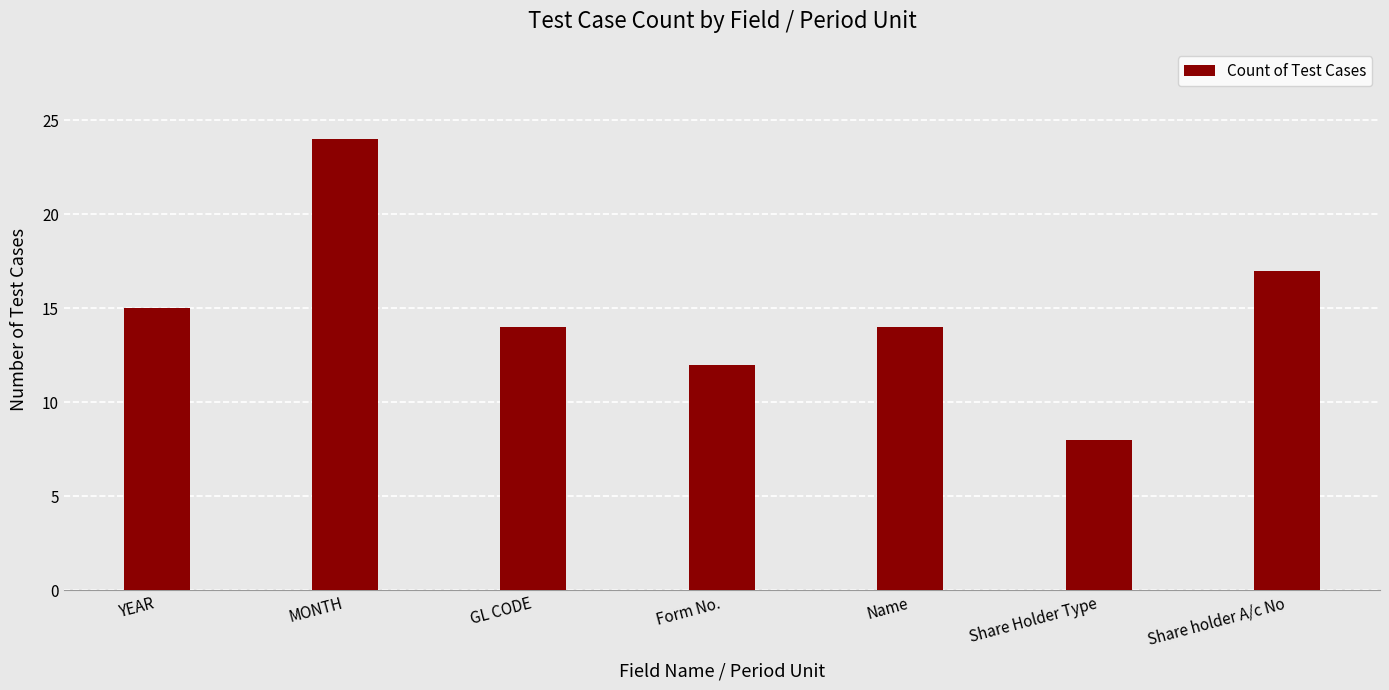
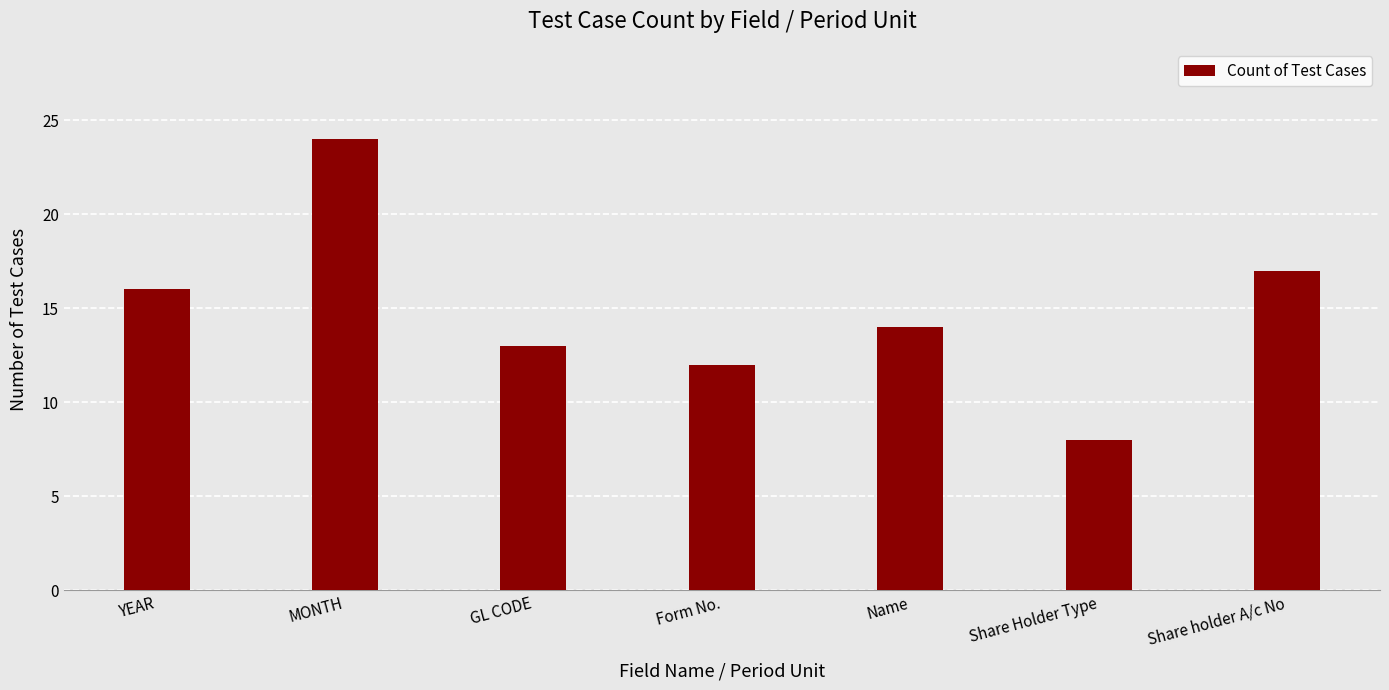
YEAR: 15 -> 16
GL CODE: 14 -> 13
